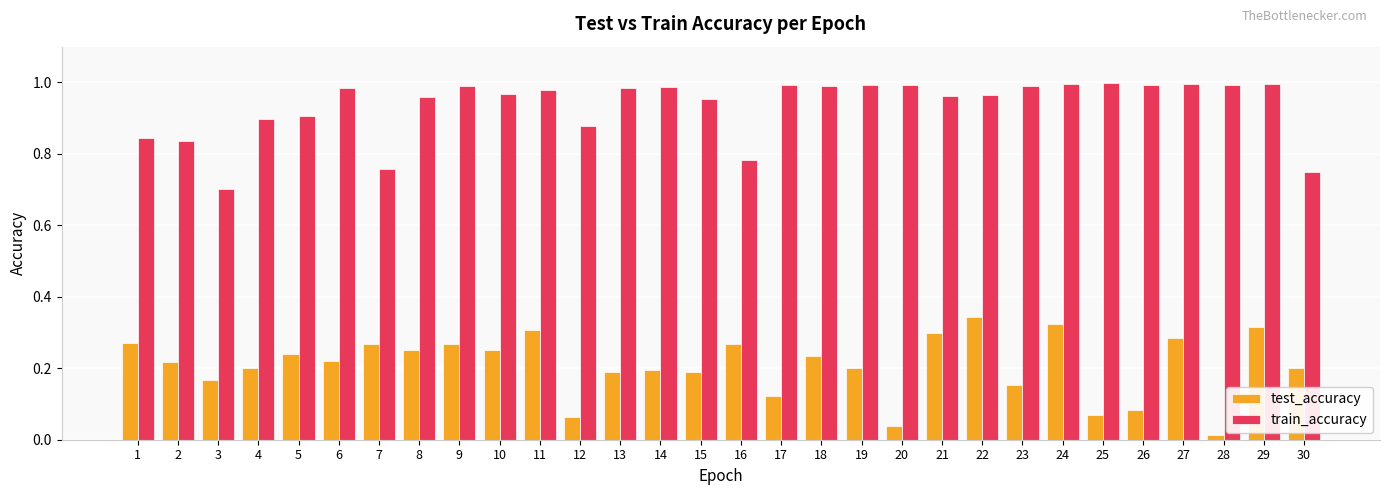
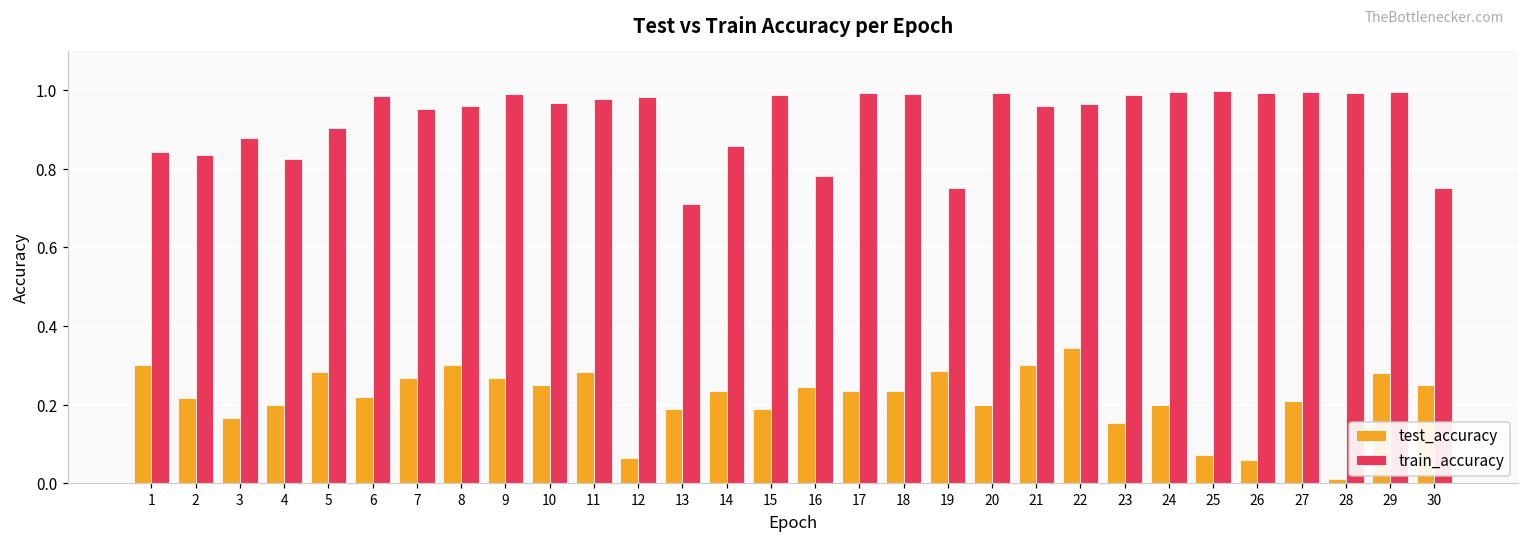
test_accuracy, 1: 0.27 -> 0.30
train_accuracy, 3: 0.70 -> 0.88
train_accuracy, 4: 0.90 -> 0.83
test_accuracy, 5: 0.24 -> 0.28
train_accuracy, 7: 0.76 -> 0.95
test_accuracy, 8: 0.25 -> 0.30
test_accuracy, 11: 0.31 -> 0.28
train_accuracy, 12: 0.88 -> 0.98
train_accuracy, 13: 0.98 -> 0.71
test_accuracy, 14: 0.19 -> 0.23
train_accuracy, 14: 0.99 -> 0.86
train_accuracy, 15: 0.95 -> 0.99
test_accuracy, 16: 0.27 -> 0.24
test_accuracy, 17: 0.12 -> 0.23
test_accuracy, 19: 0.20 -> 0.29
train_accuracy, 19: 0.99 -> 0.75
test_accuracy, 20: 0.04 -> 0.20
test_accuracy, 24: 0.32 -> 0.20
test_accuracy, 26: 0.08 -> 0.06
test_accuracy, 27: 0.28 -> 0.21
test_accuracy, 29: 0.32 -> 0.28
test_accuracy, 30: 0.20 -> 0.25
